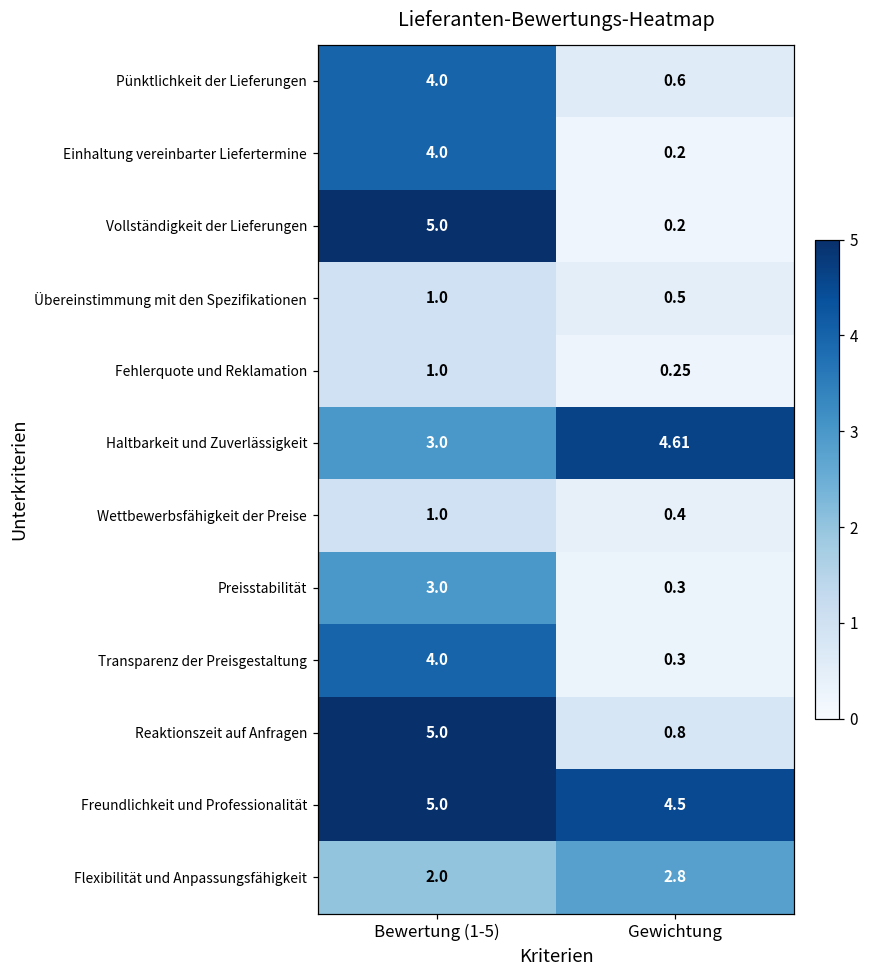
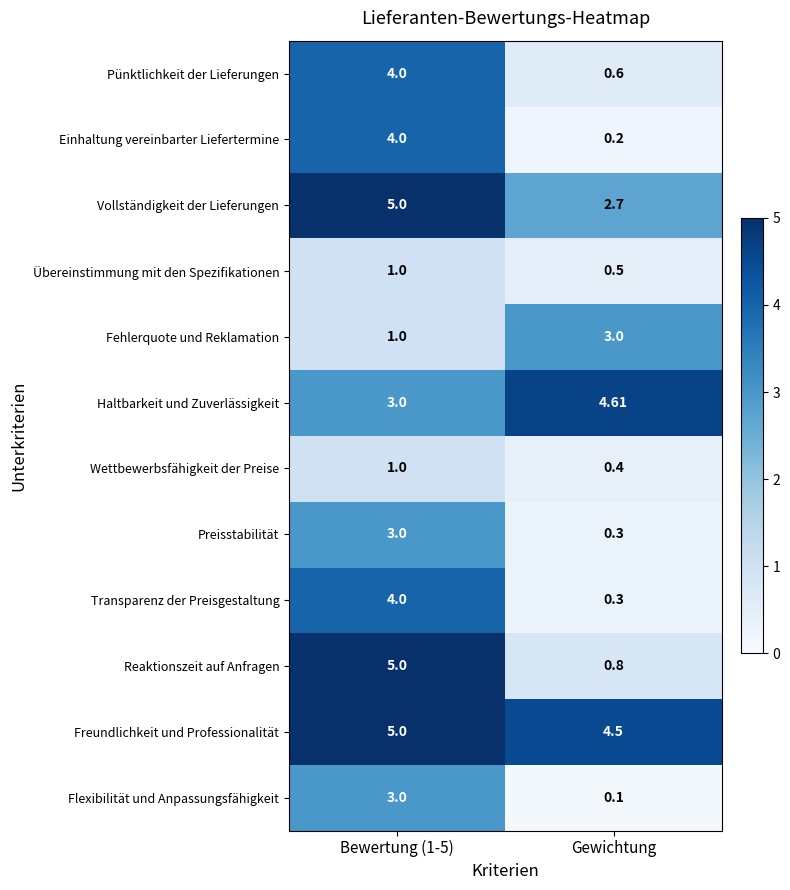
Vollständigkeit der Lieferungen, Gewichtung: 0.2 -> 2.7
Fehlerquote und Reklamation, Gewichtung: 0.25 -> 3.0
Flexibilität und Anpassungsfähigkeit, Bewertung (1-5): 2.0 -> 3.0
Flexibilität und Anpassungsfähigkeit, Gewichtung: 2.8 -> 0.1
